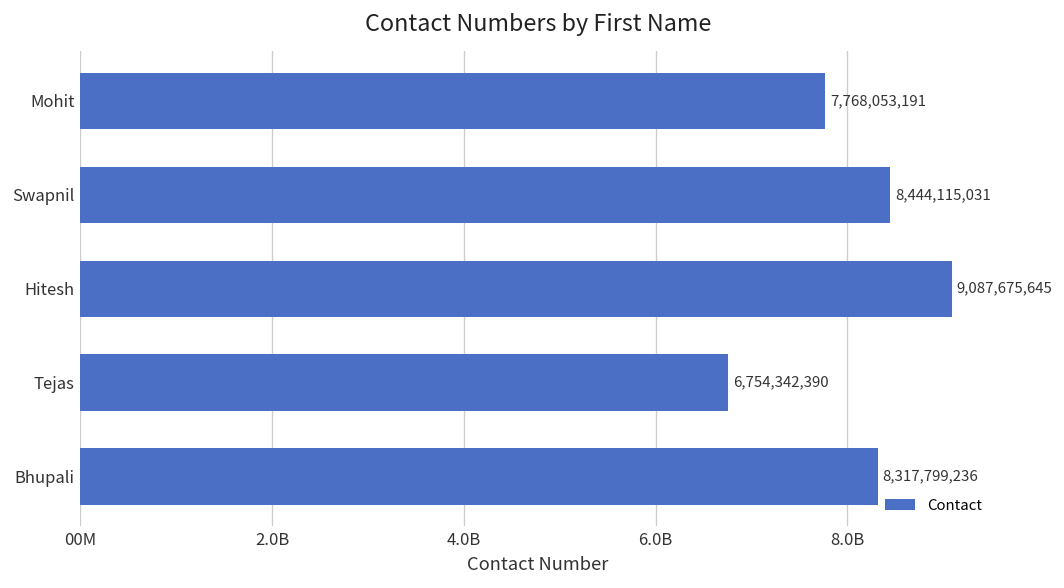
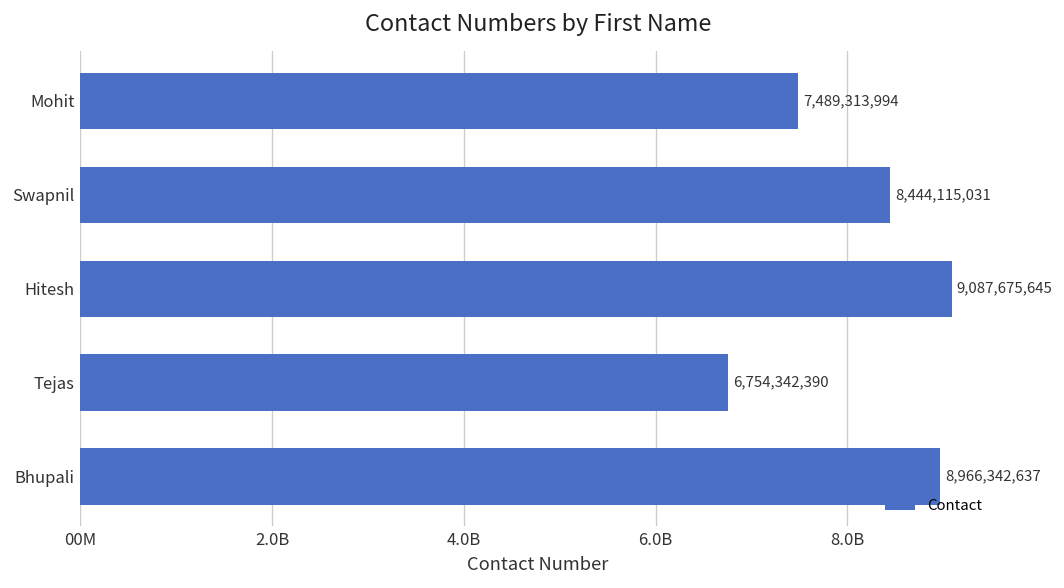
Mohit: 7,768,053,191 -> 7,489,313,994
Bhupali: 8,317,799,236 -> 8,966,342,637
